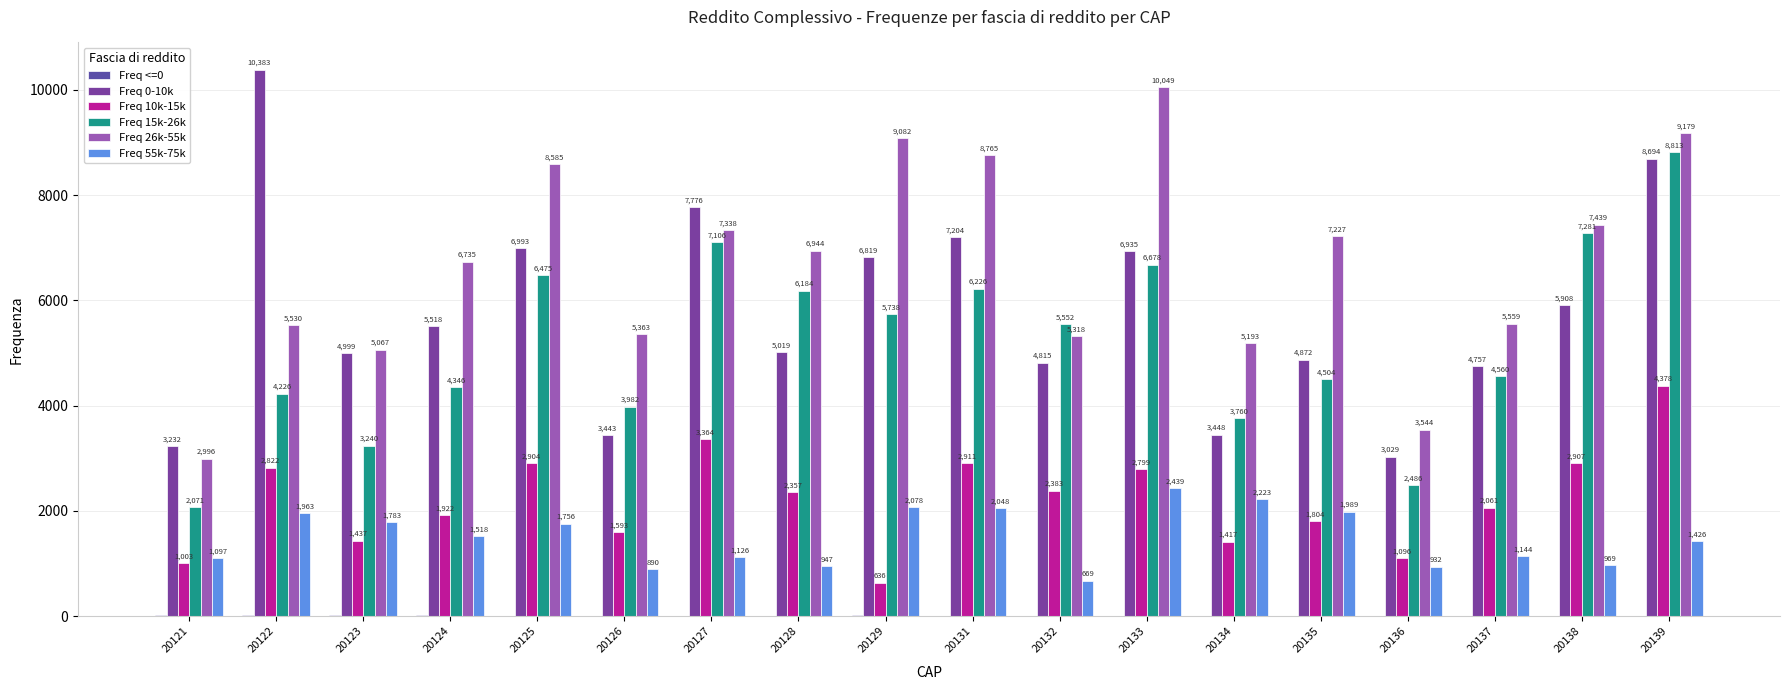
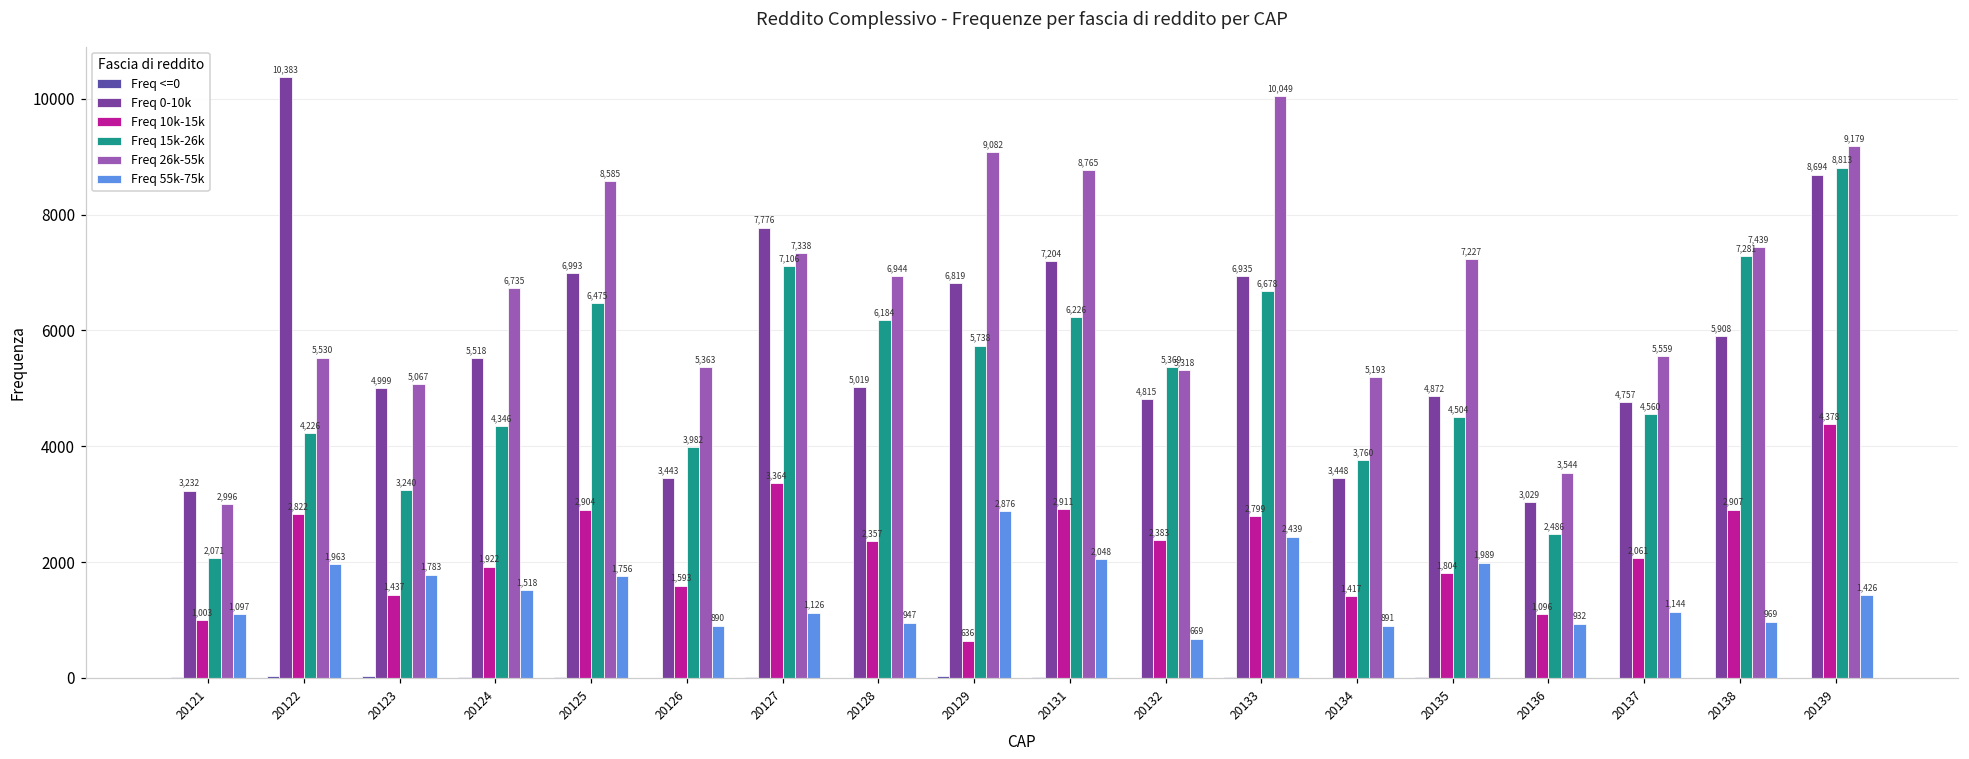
Freq 55k-75k, 20129: 2,078 -> 2,876
Freq 15k-26k, 20132: 5,552 -> 5,369
Freq 55k-75k, 20134: 2,223 -> 891
